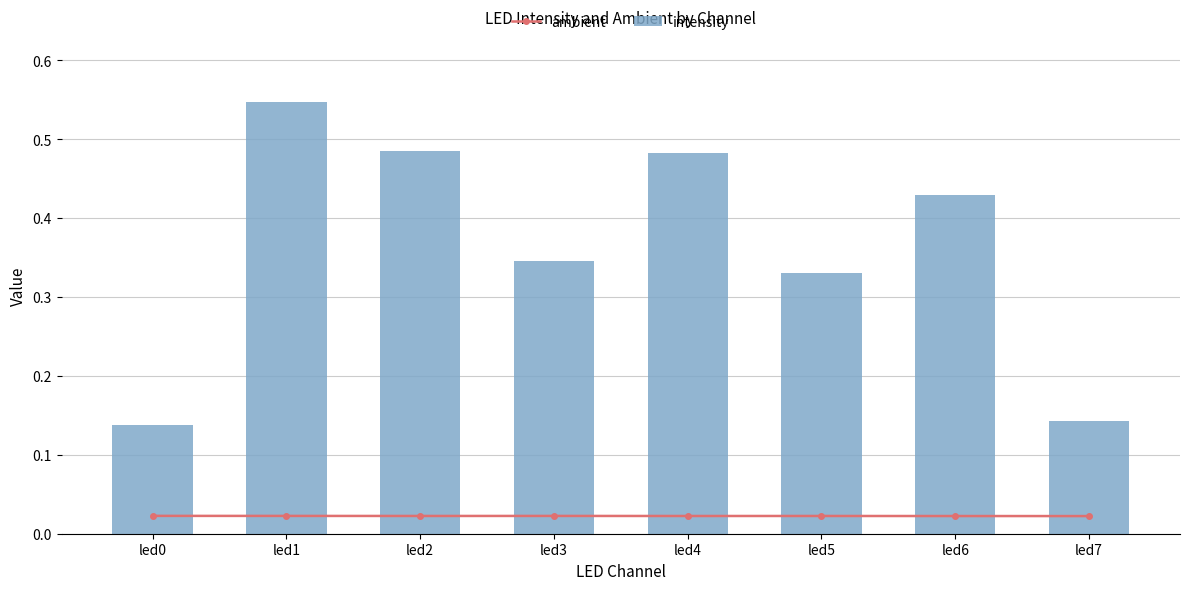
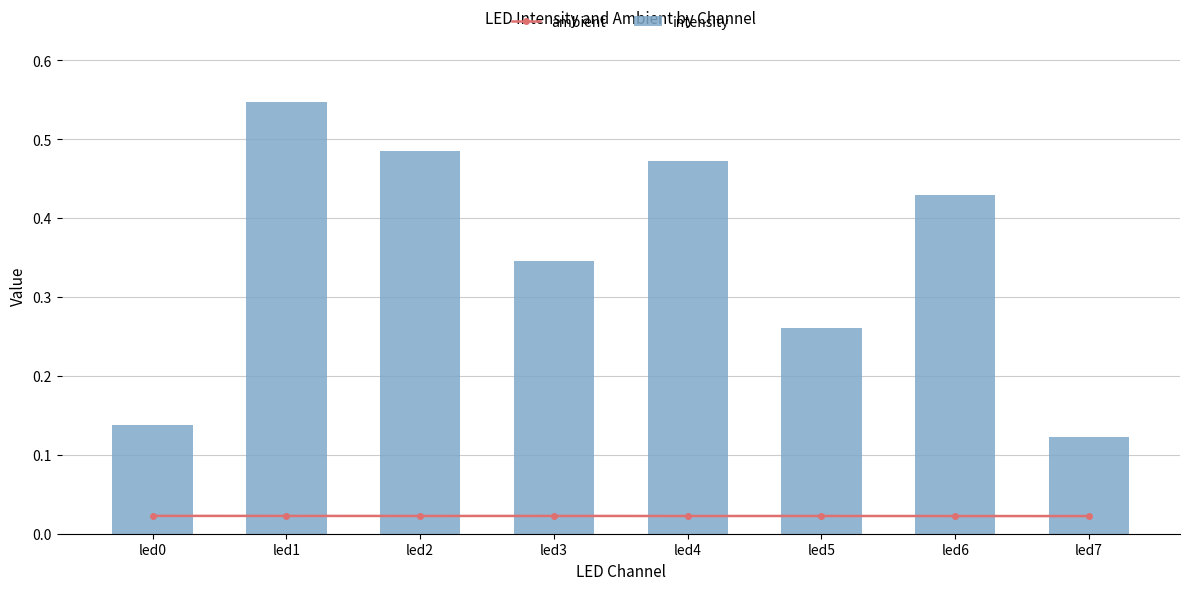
intensity, led4: 0.48 -> 0.47
intensity, led5: 0.33 -> 0.26
intensity, led7: 0.14 -> 0.12
